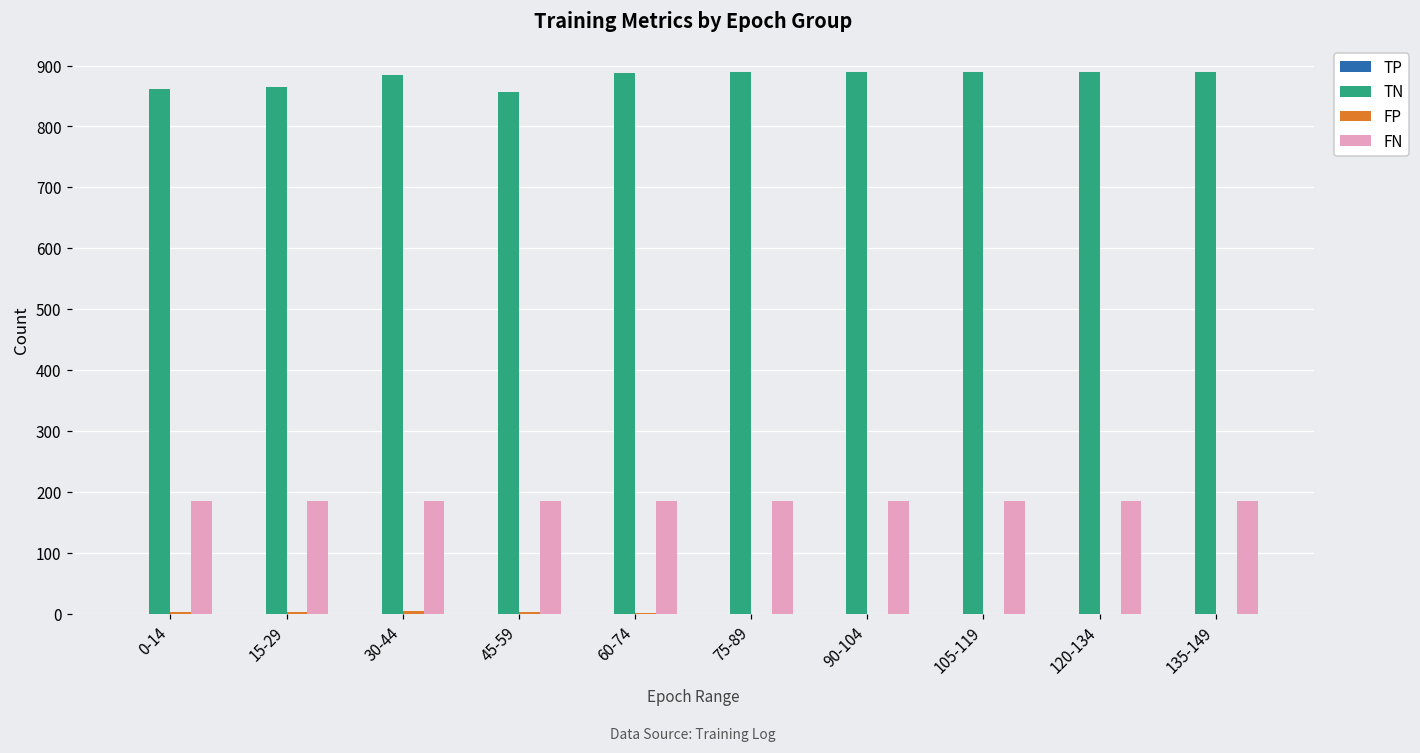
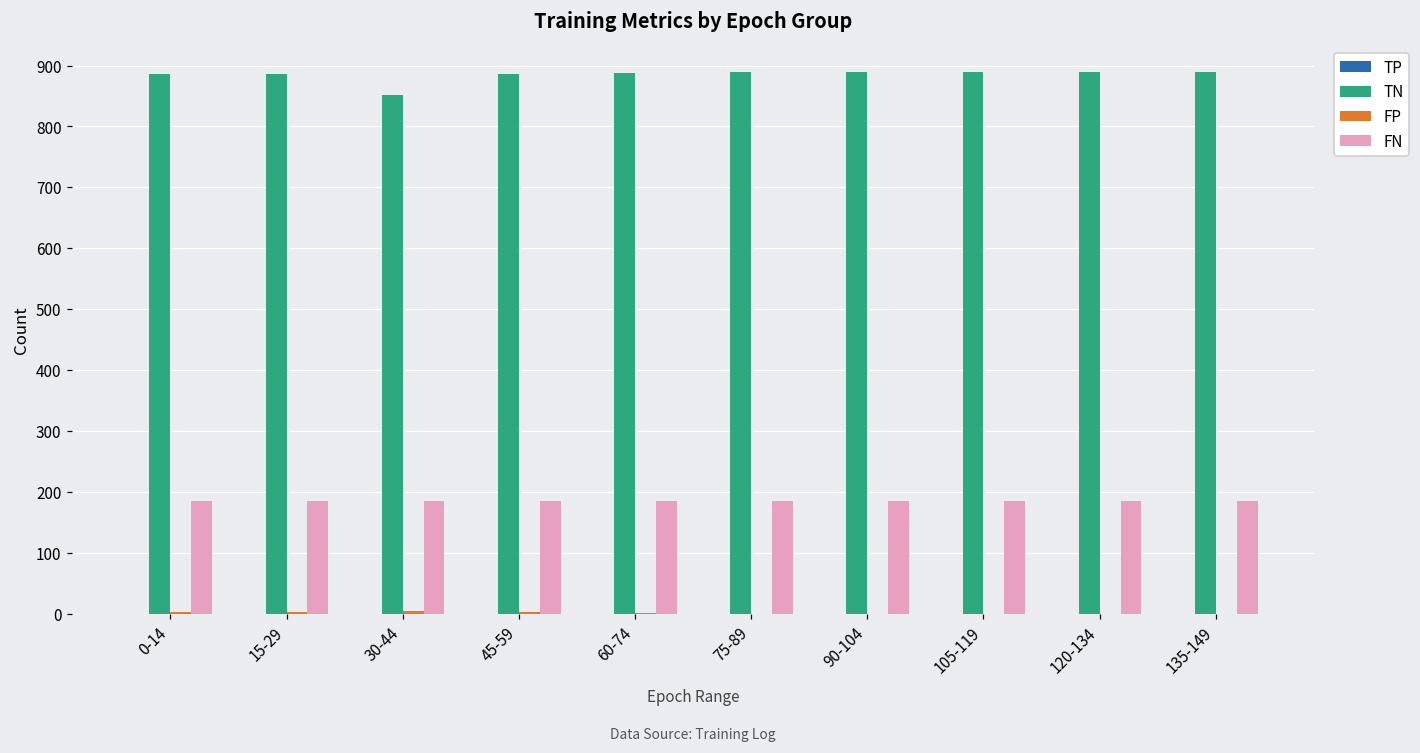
TN, 0-14: 860 -> 890
TN, 15-29: 870 -> 890
TN, 30-44: 890 -> 850
TN, 45-59: 860 -> 890
